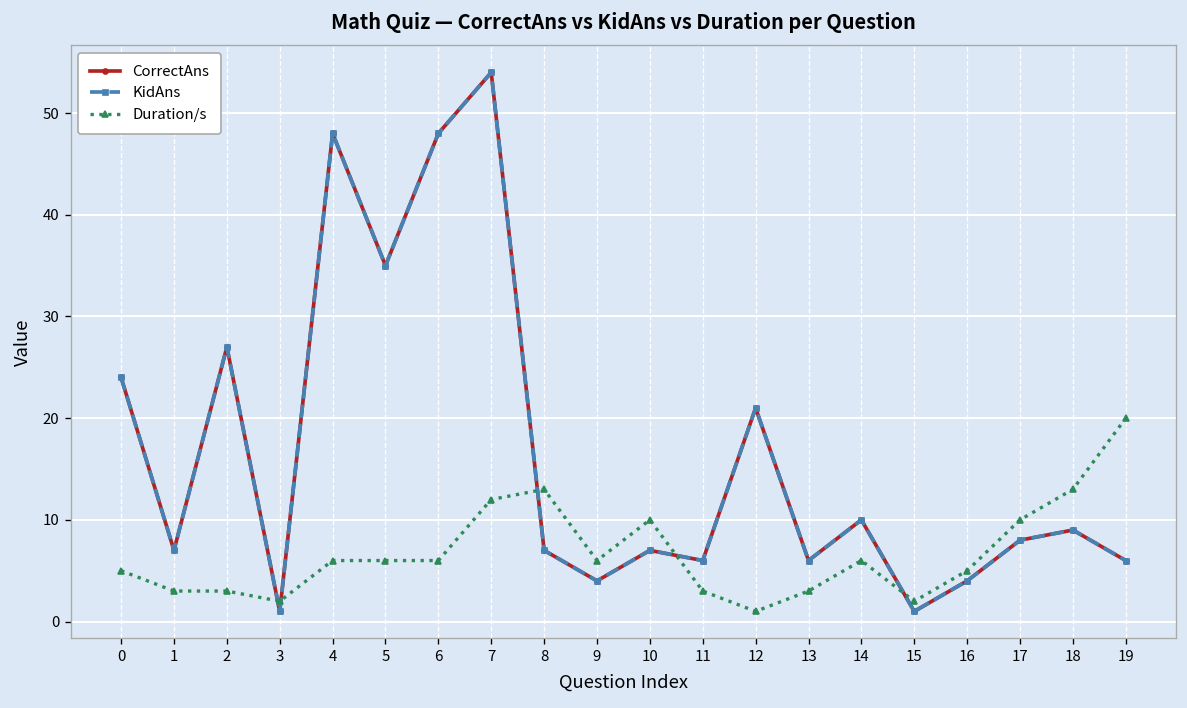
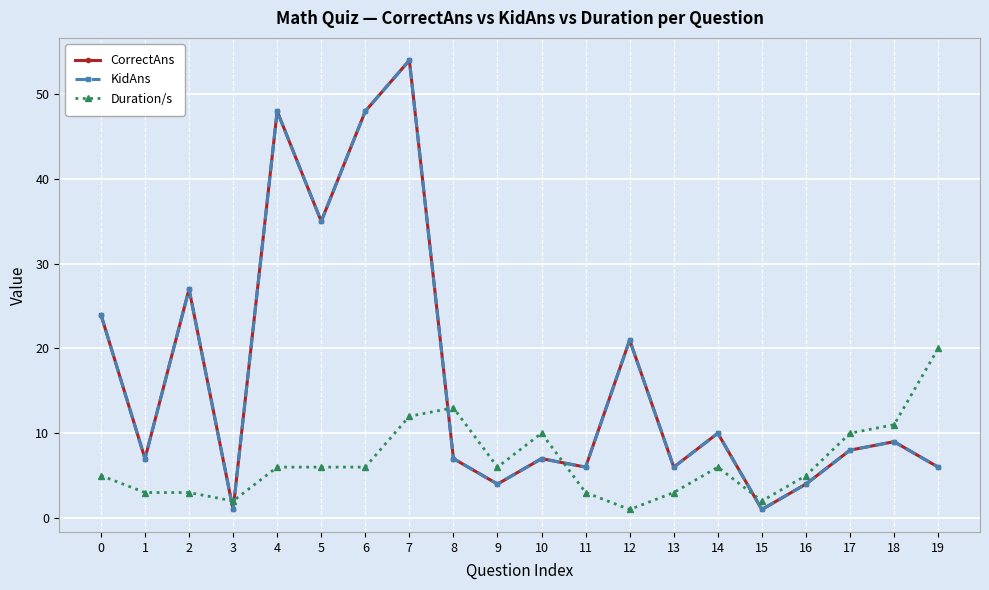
Duration/s, 18: 13 -> 11
